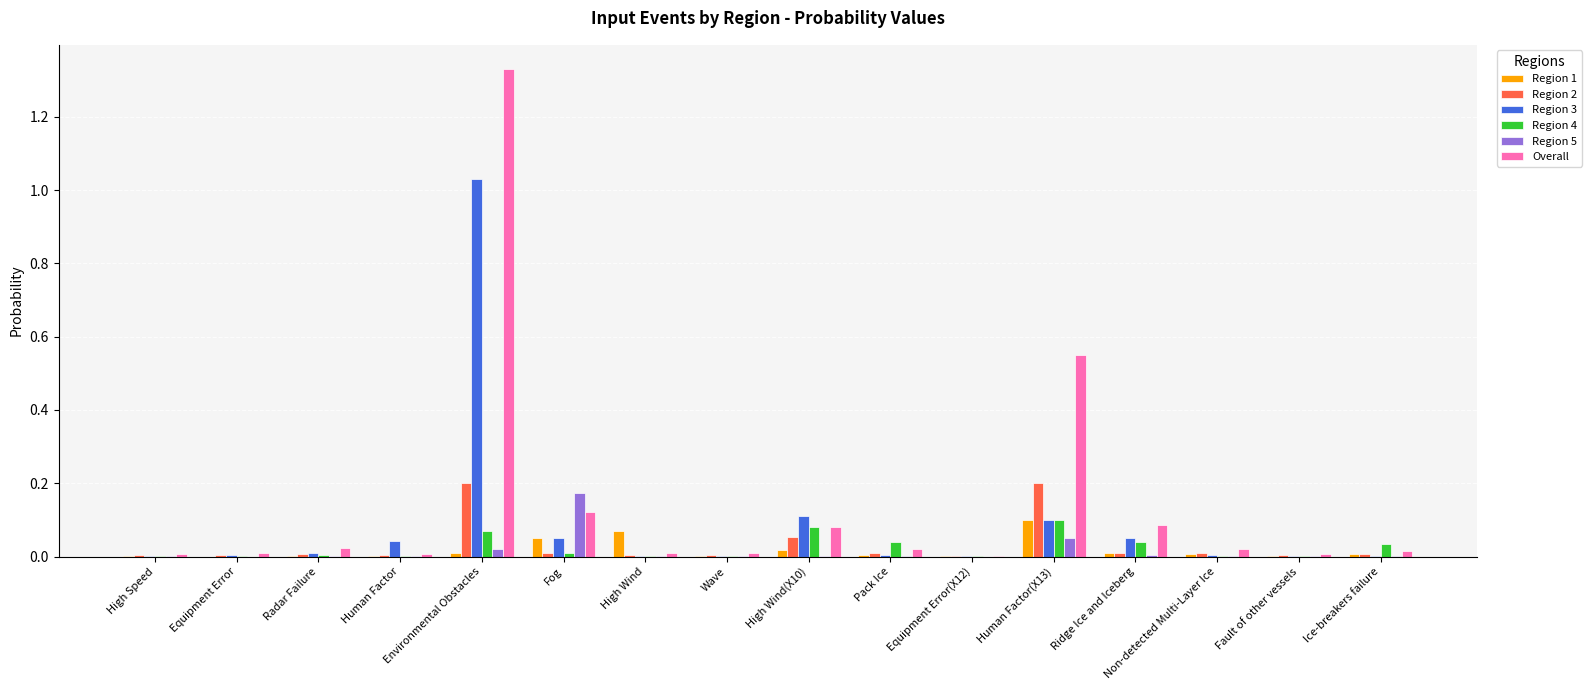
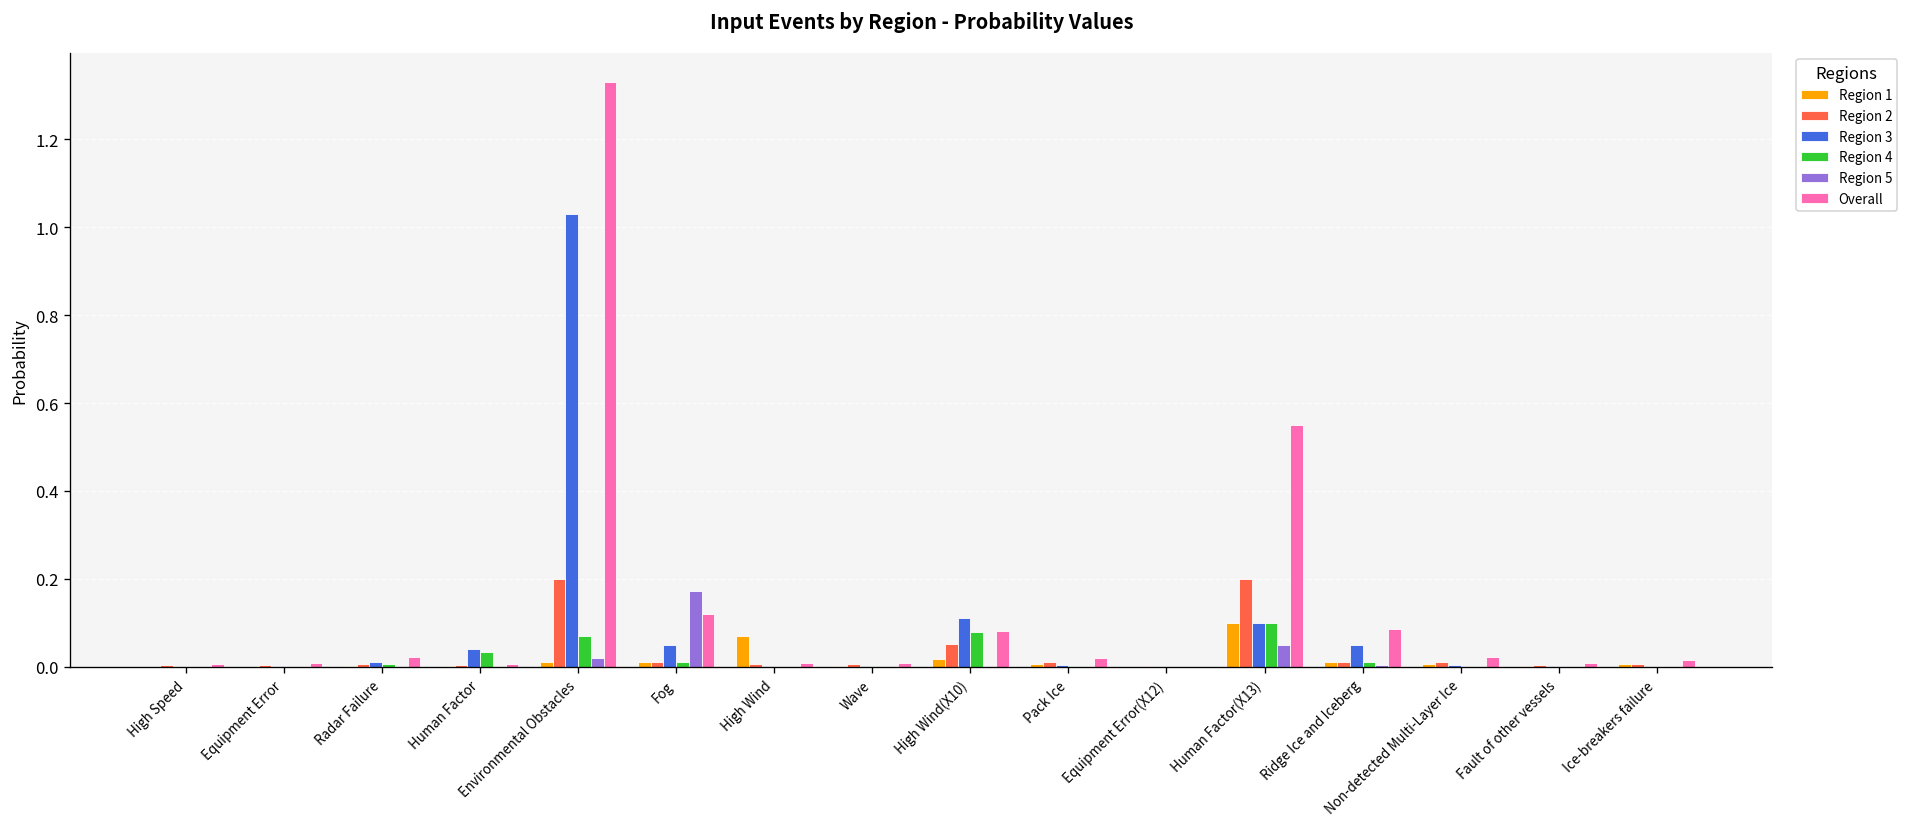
Region 4, Human Factor: 0.00 -> 0.03
Region 1, Fog: 0.05 -> 0.01
Region 4, Pack Ice: 0.04 -> 0.00
Region 4, Ridge Ice and Iceberg: 0.04 -> 0.01
Region 4, Ice-breakers failure: 0.03 -> 0.00
